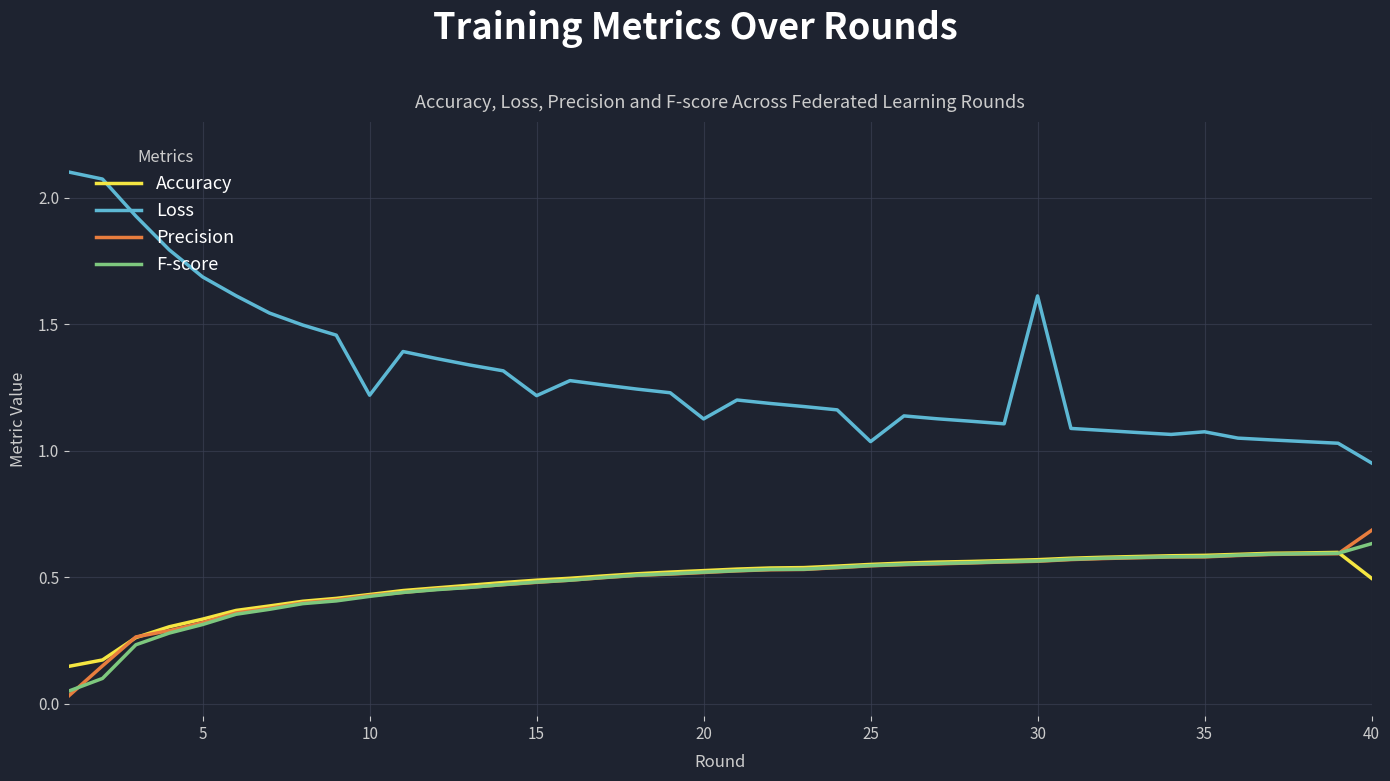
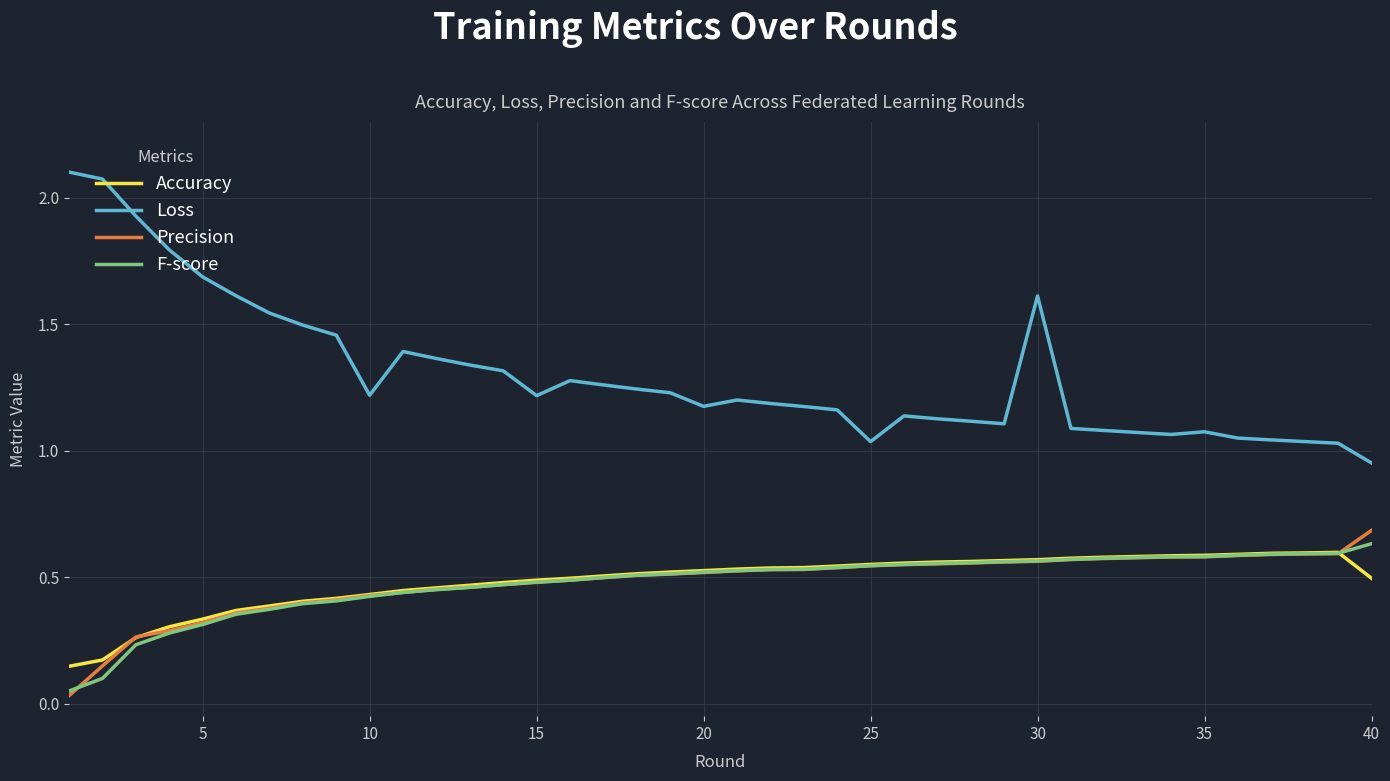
Loss, 20: 1.13 -> 1.18
